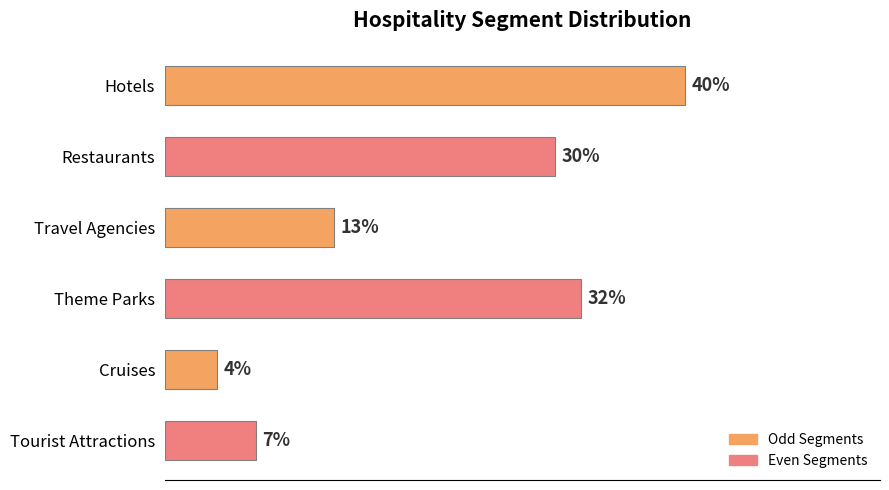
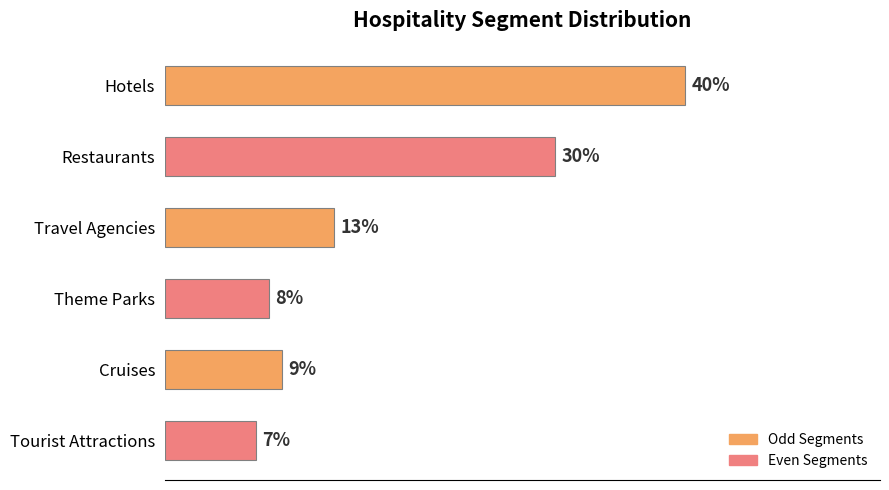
Theme Parks: 32% -> 8%
Cruises: 4% -> 9%
